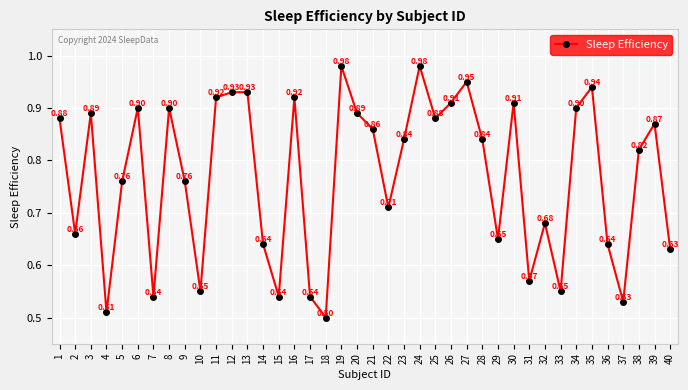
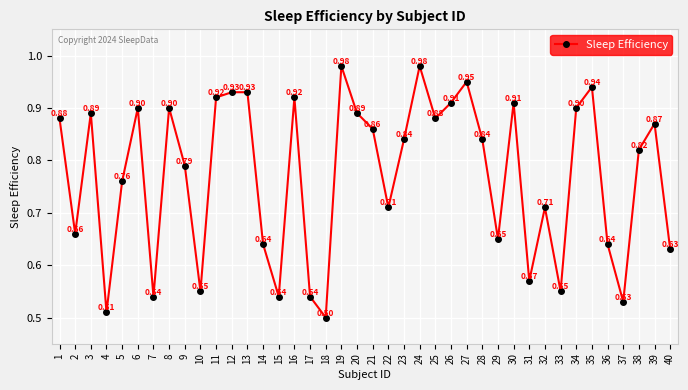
9: 0.76 -> 0.79
32: 0.68 -> 0.71
